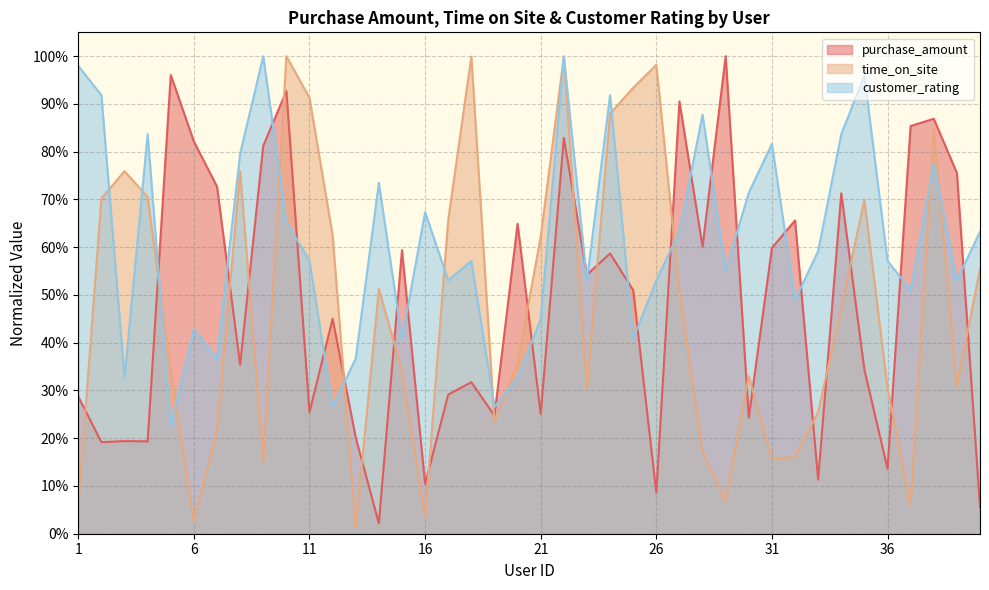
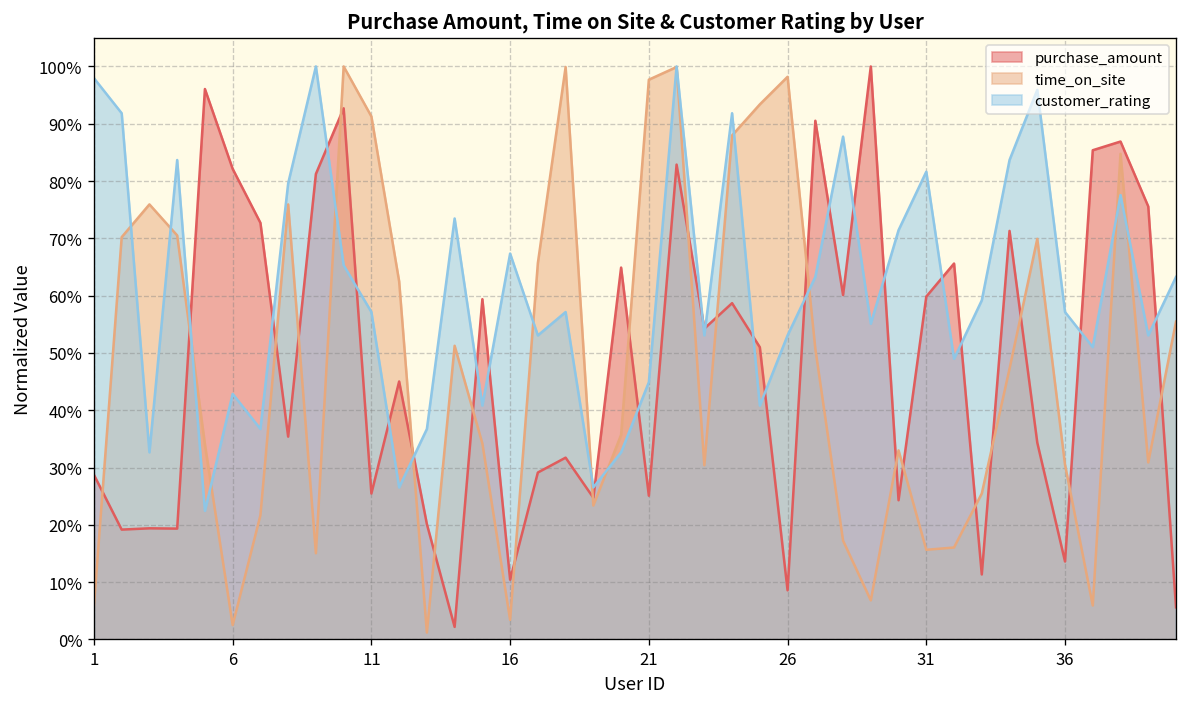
time_on_site, 21: 62% -> 98%
